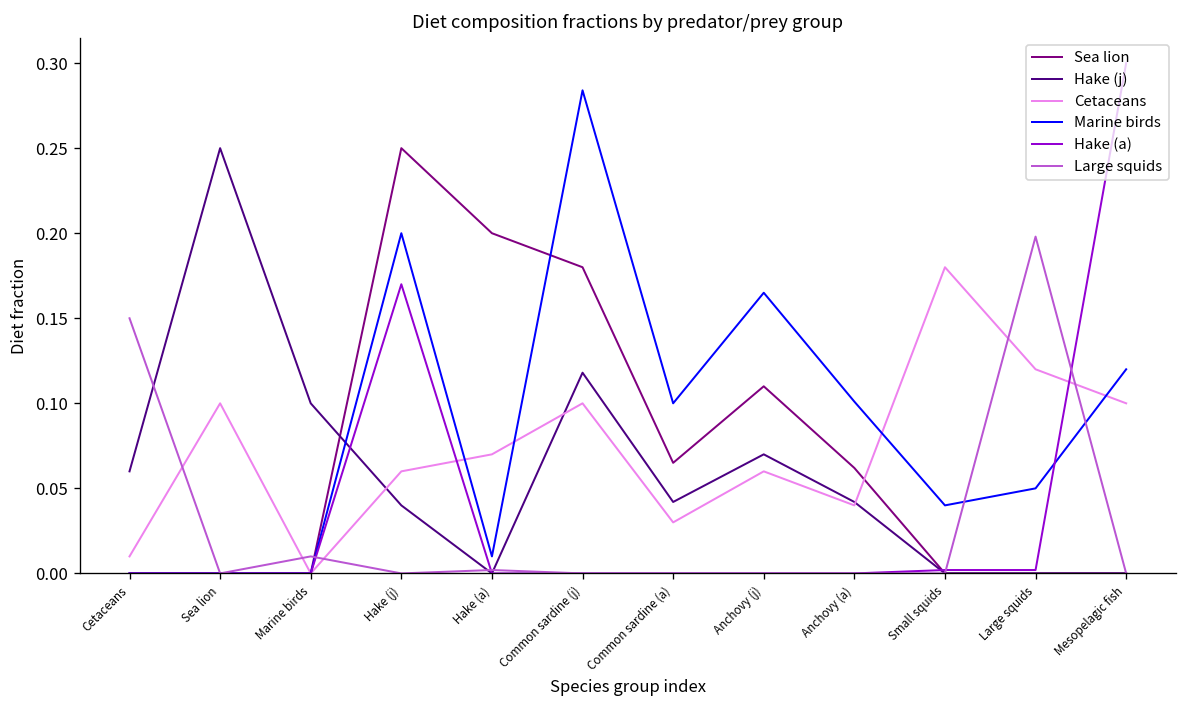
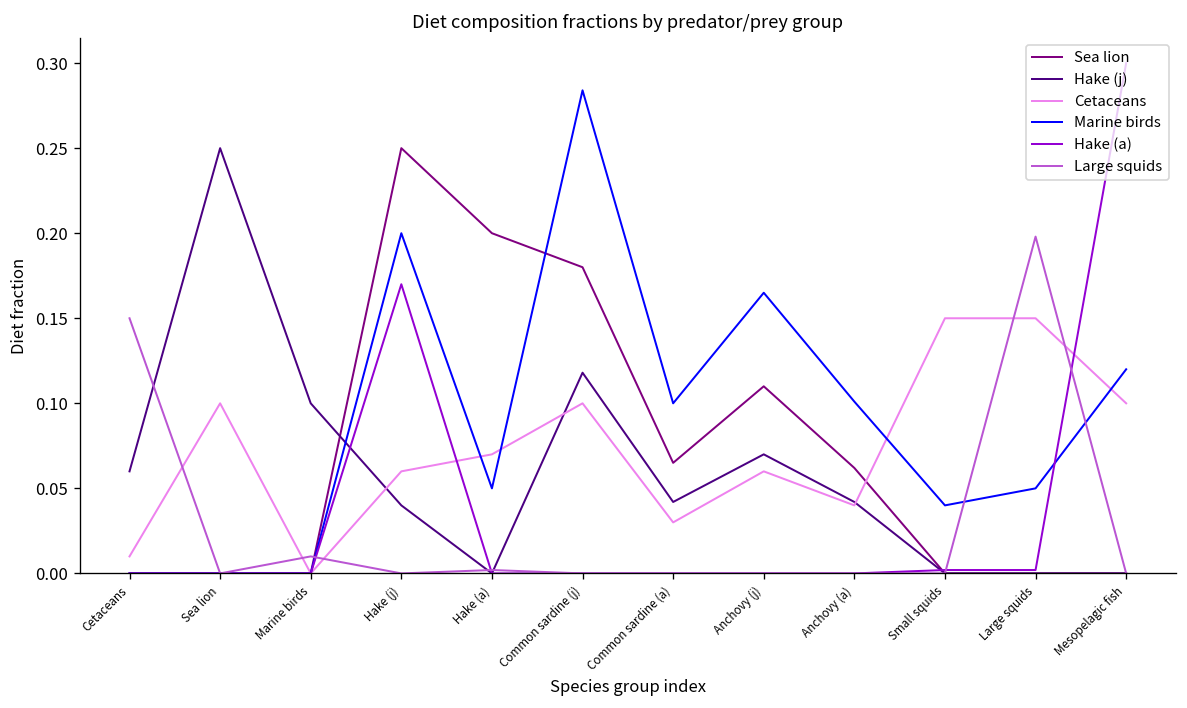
Marine birds, Hake (a): 0.01 -> 0.05
Cetaceans, Small squids: 0.18 -> 0.15
Cetaceans, Large squids: 0.12 -> 0.15
